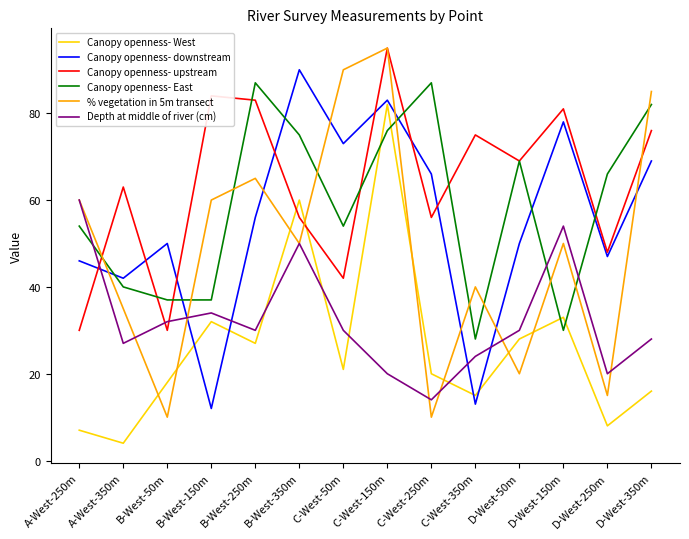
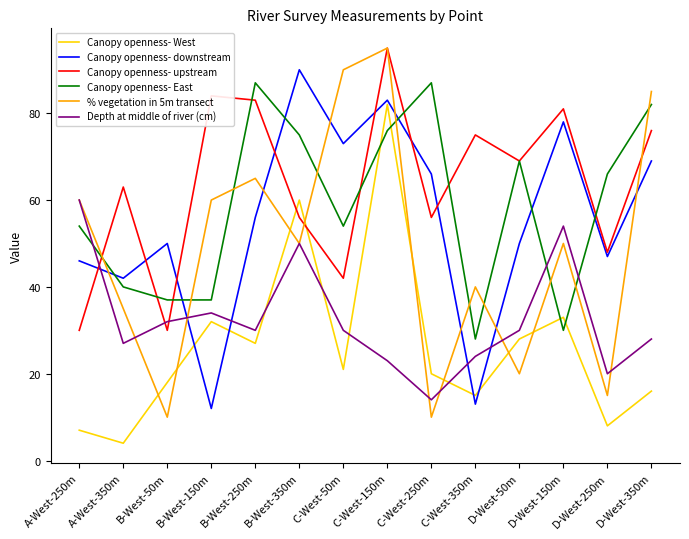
Depth at middle of river (cm), C-West-150m: 20 -> 23
